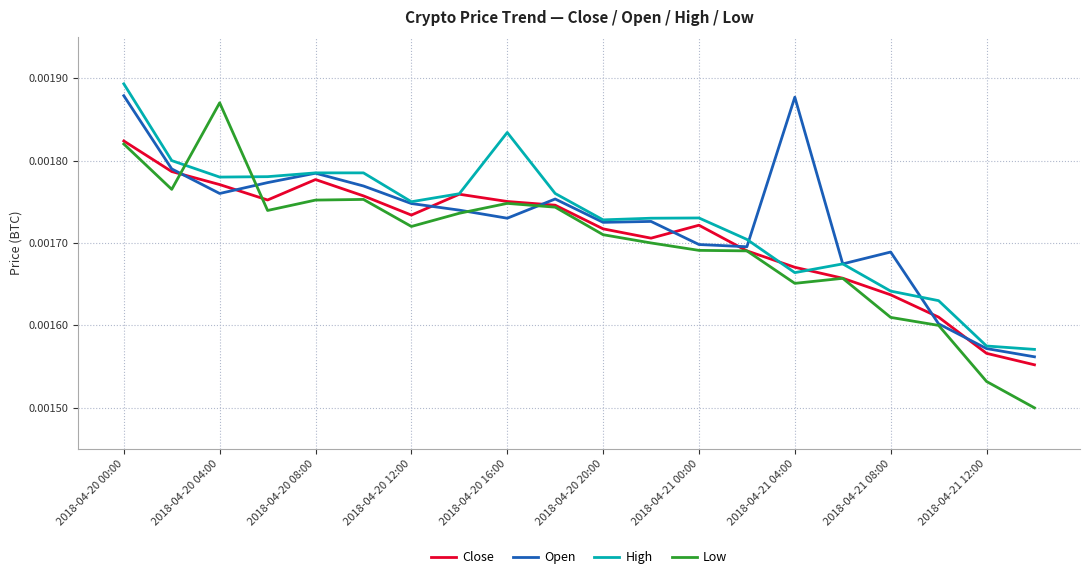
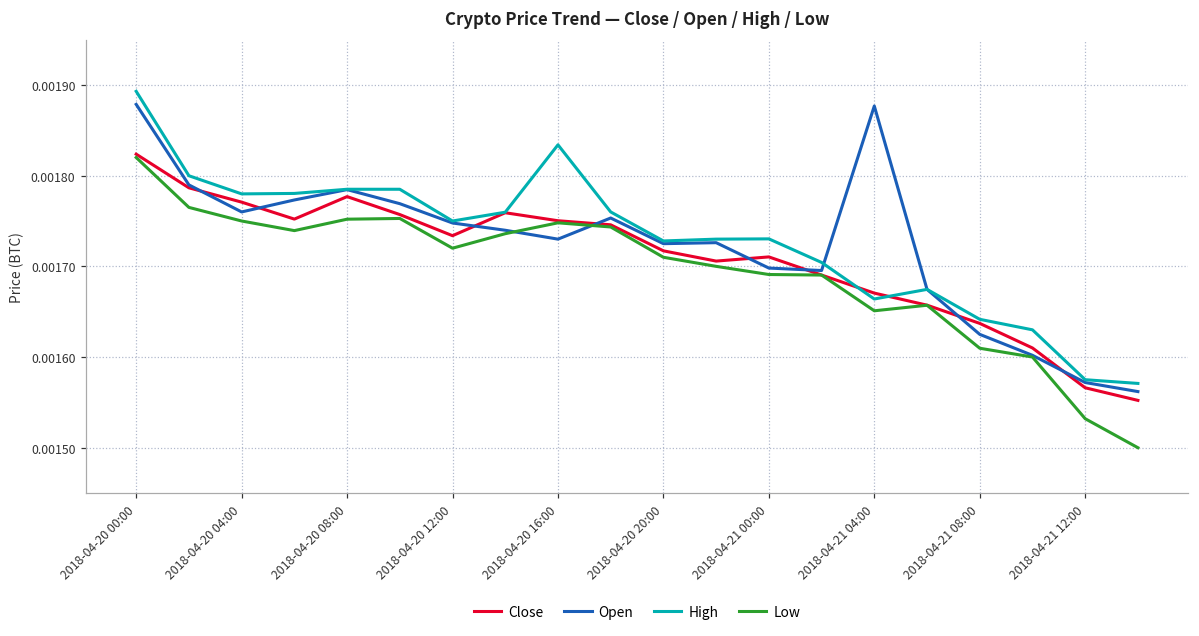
Low, 2018-04-20 04:00: 0.00187 -> 0.00175
Close, 2018-04-21 00:00: 0.00172 -> 0.00171
Open, 2018-04-21 08:00: 0.00169 -> 0.00163
